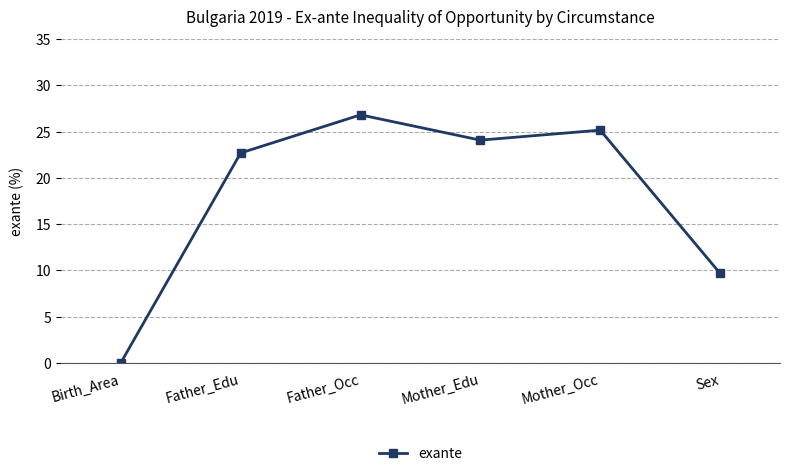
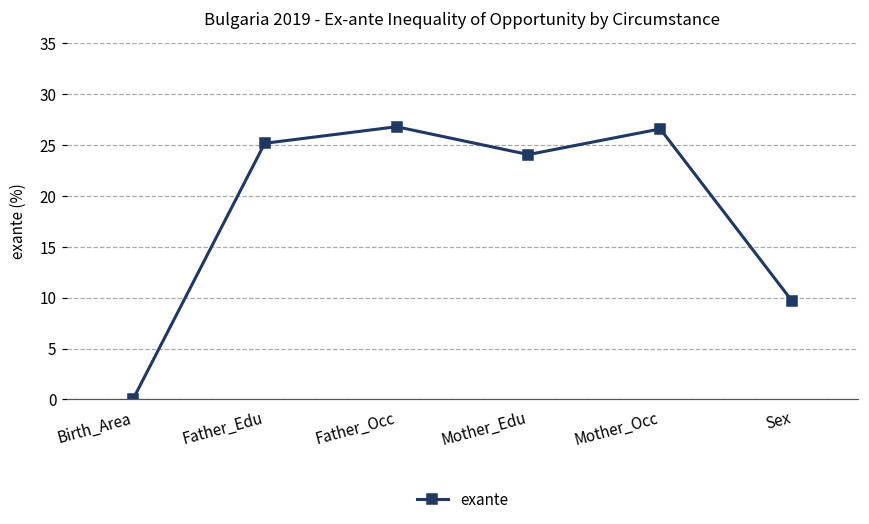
Father_Edu: 23 -> 25
Mother_Occ: 25 -> 27
